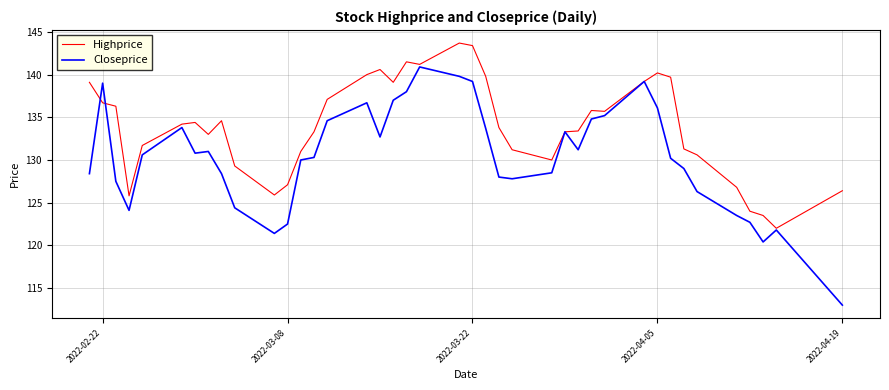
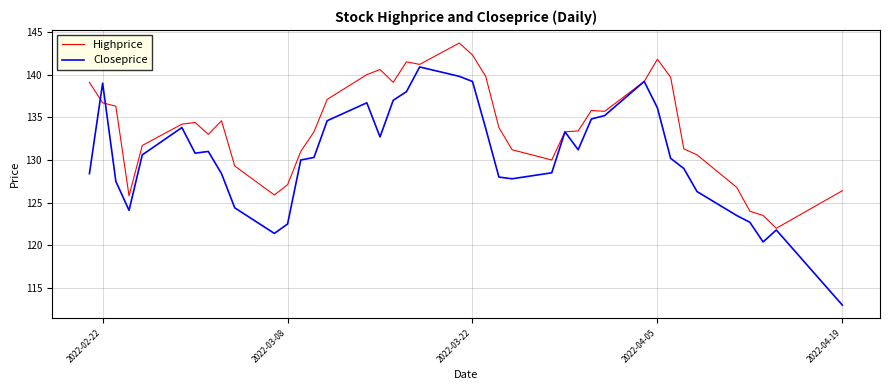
Highprice, 2022-03-22: 143 -> 142
Highprice, 2022-04-05: 140 -> 142
